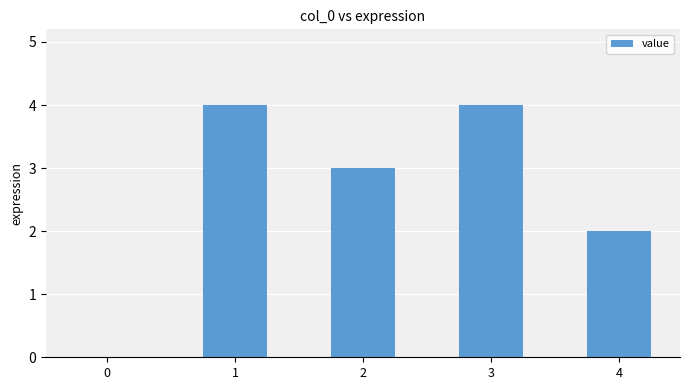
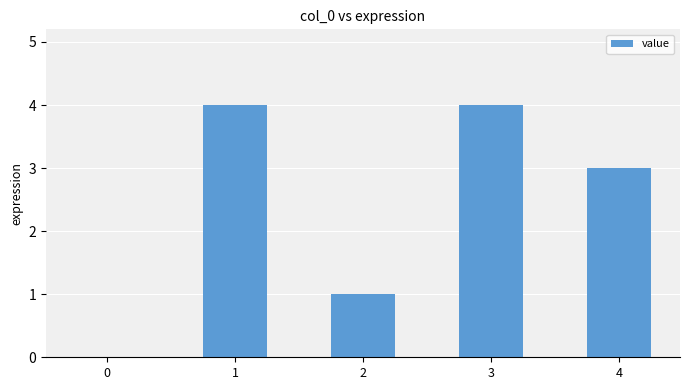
2: 3 -> 1
4: 2 -> 3
